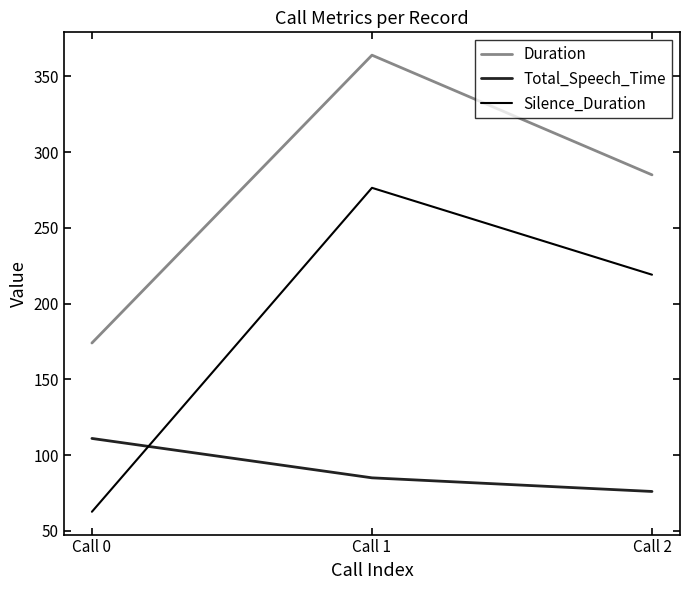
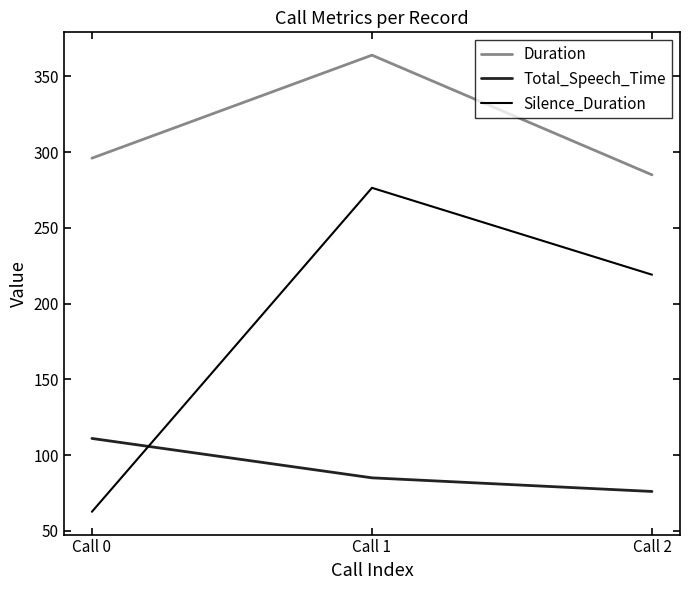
Duration, Call 0: 174 -> 296
